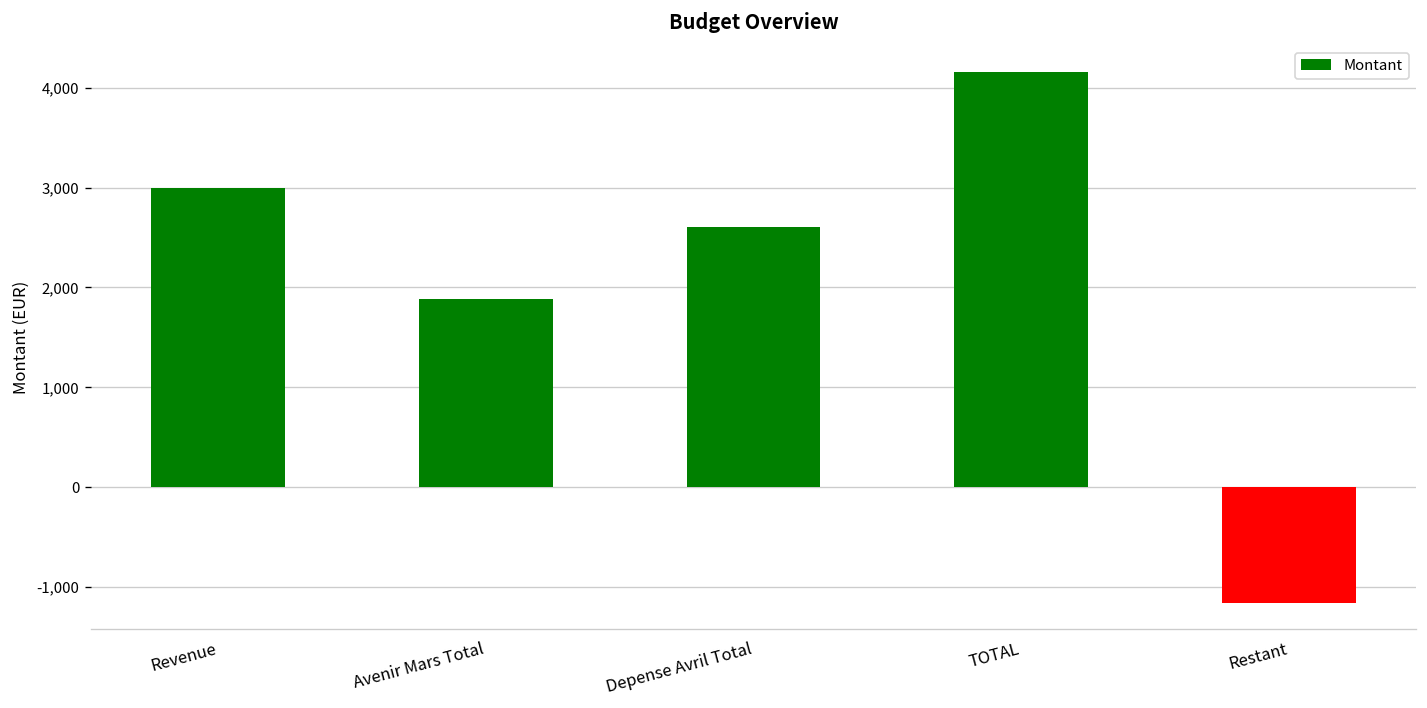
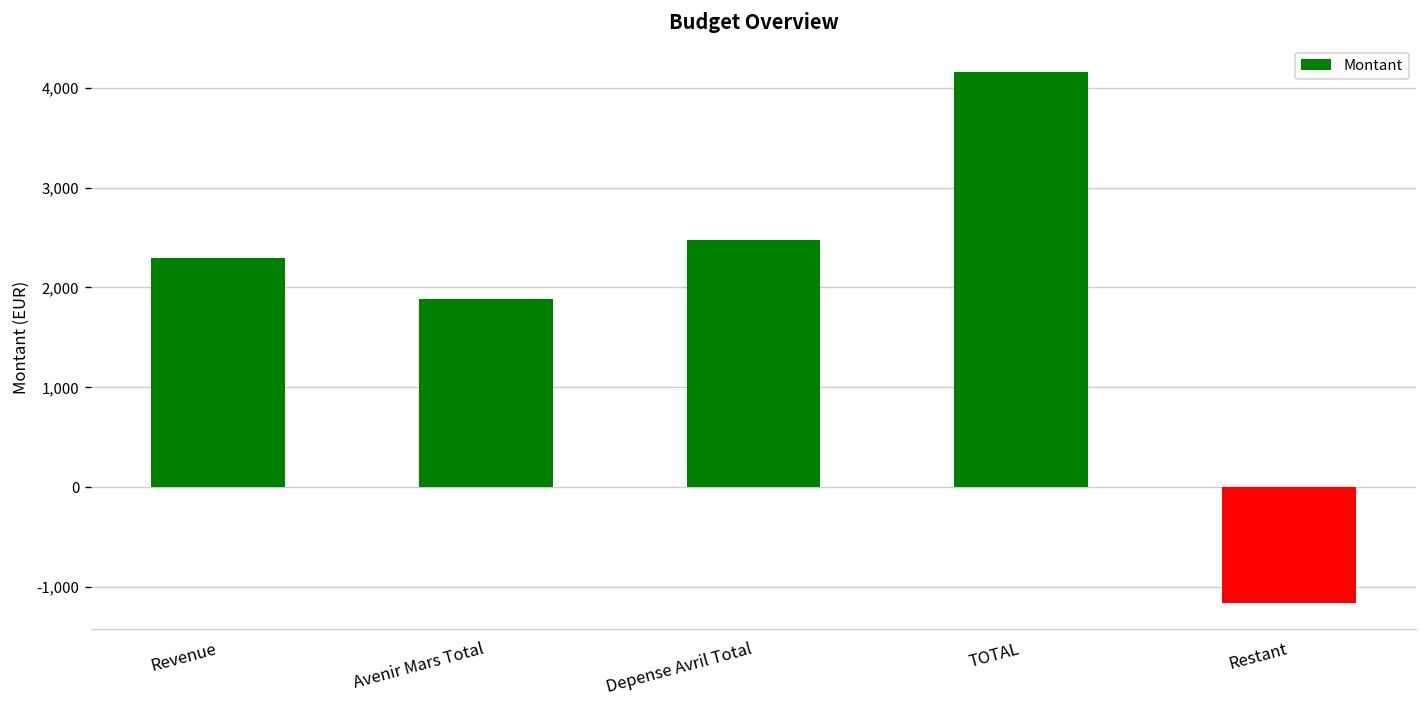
Revenue: 3,000 -> 2,300
Depense Avril Total: 2,600 -> 2,500
